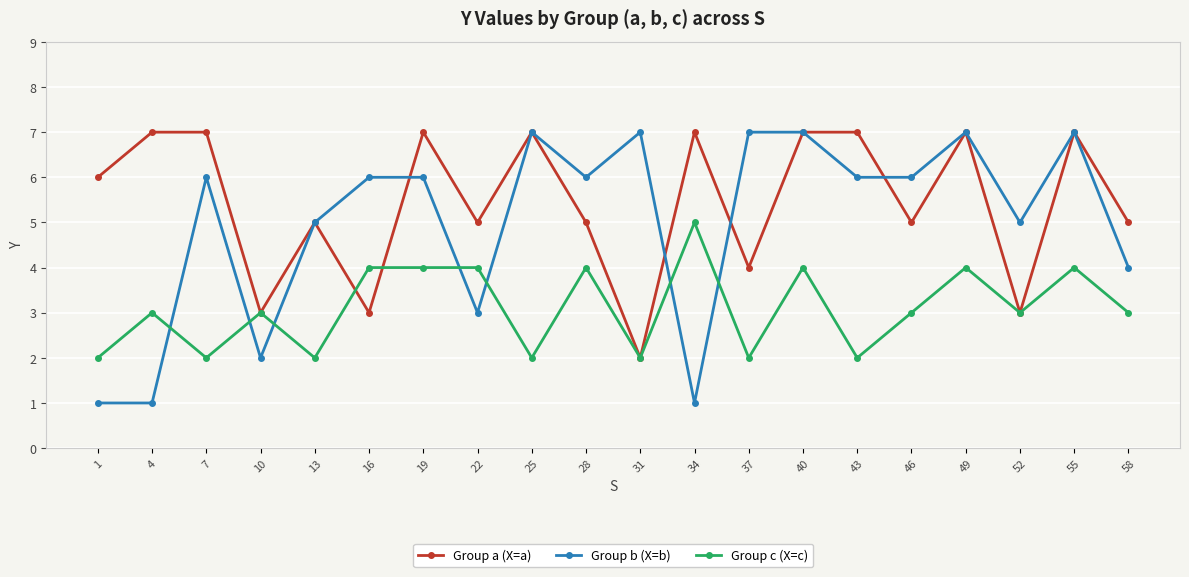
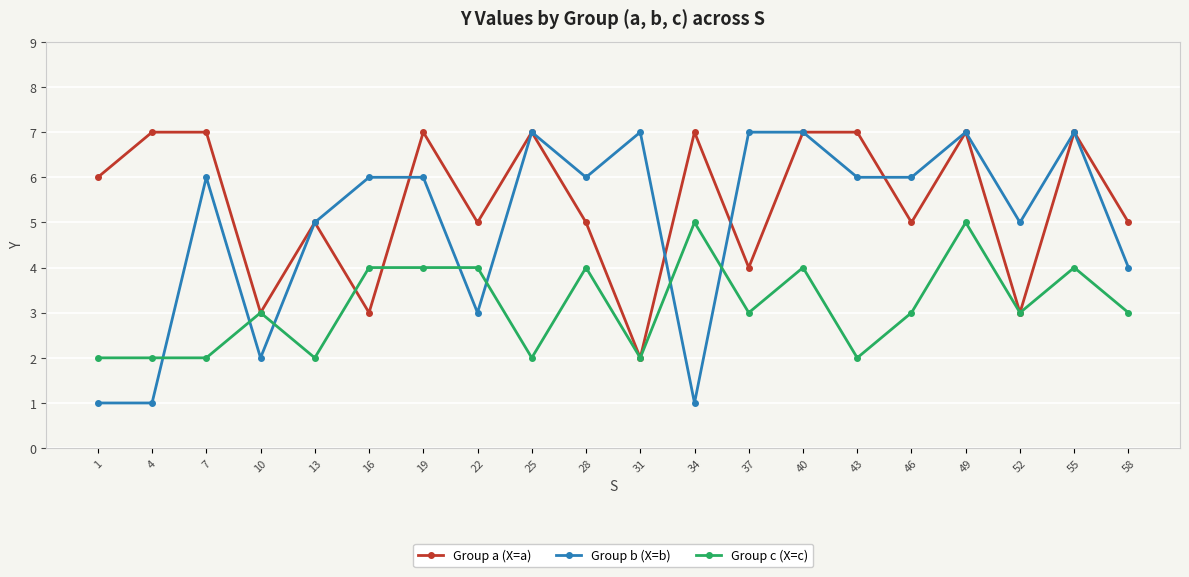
Group c (X=c), 4: 3 -> 2
Group c (X=c), 37: 2 -> 3
Group c (X=c), 49: 4 -> 5
